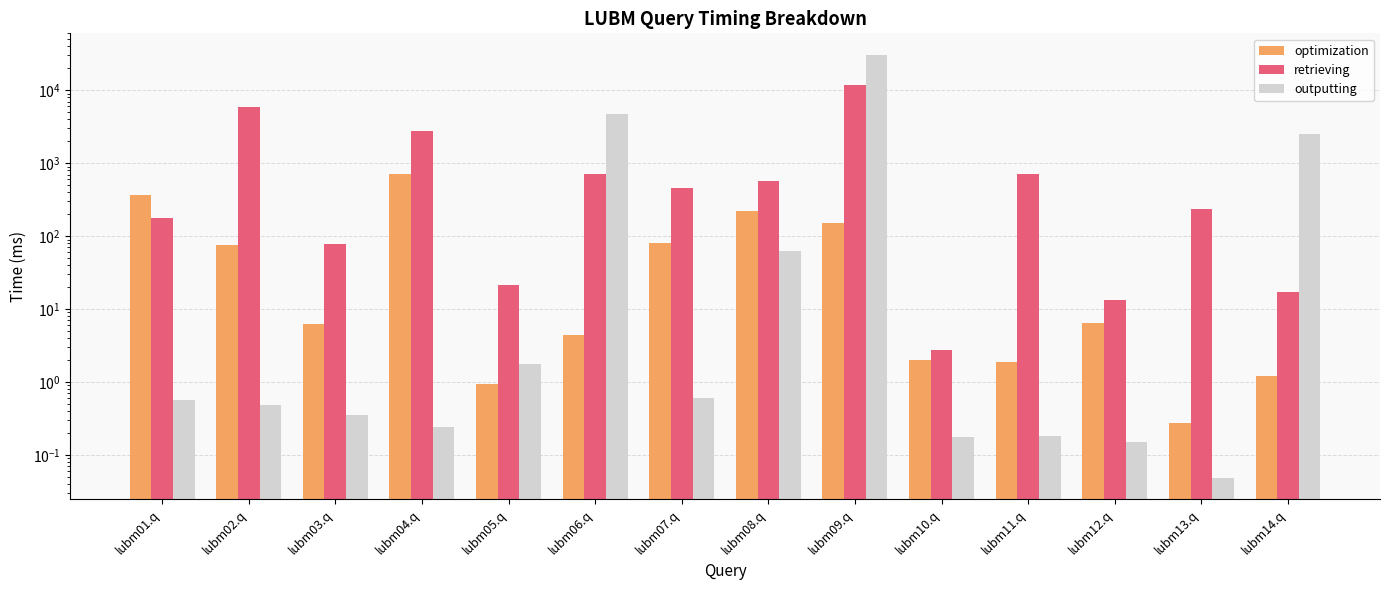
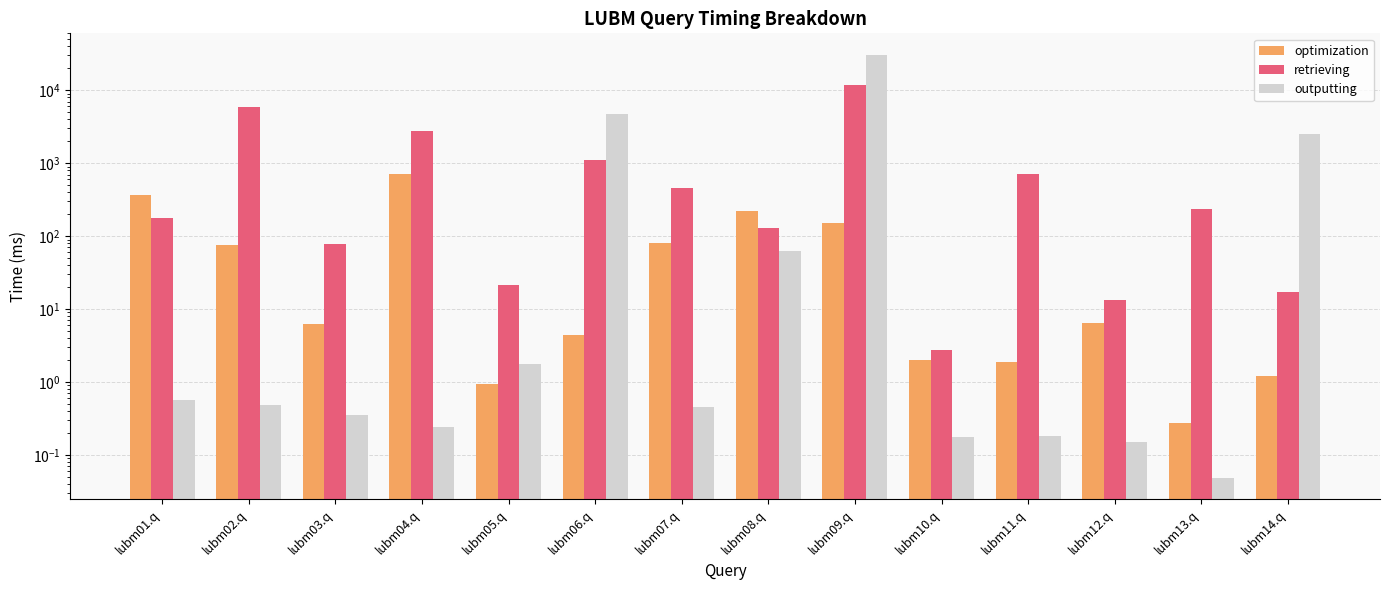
retrieving, lubm06.q: 700 -> 1100
outputting, lubm07.q: 0.6 -> 0.5
retrieving, lubm08.q: 600 -> 130
